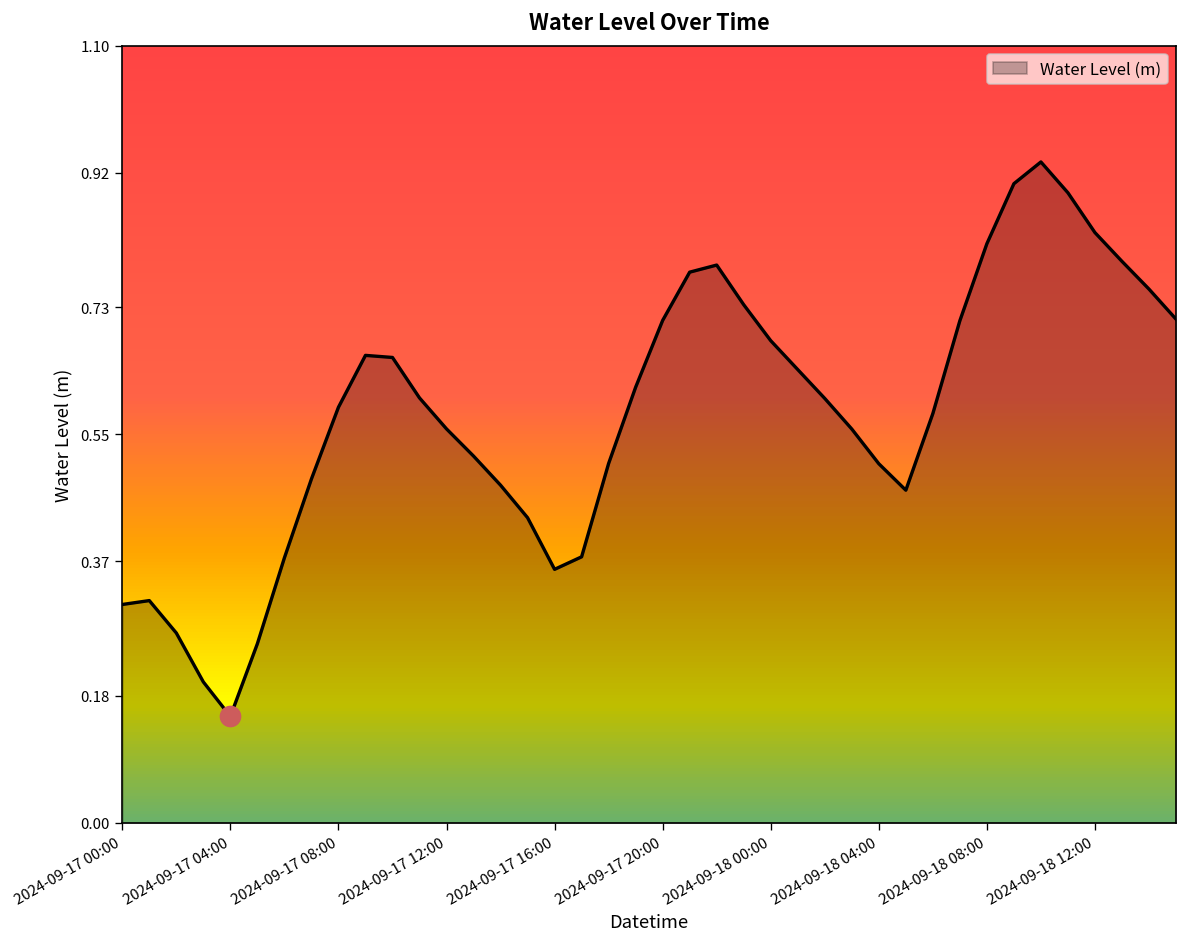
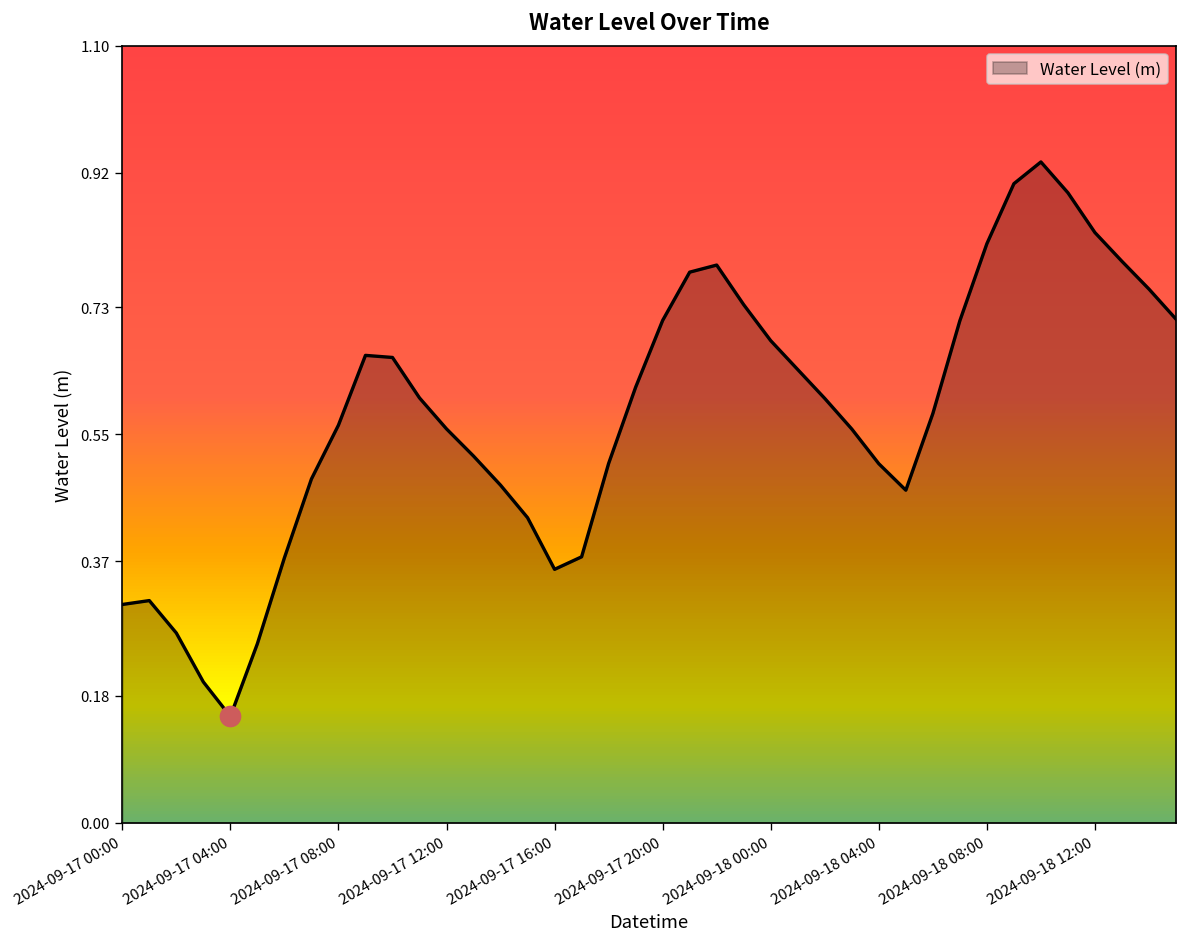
Water Level (m), 2024-09-17 08:00: 0.59 -> 0.56
